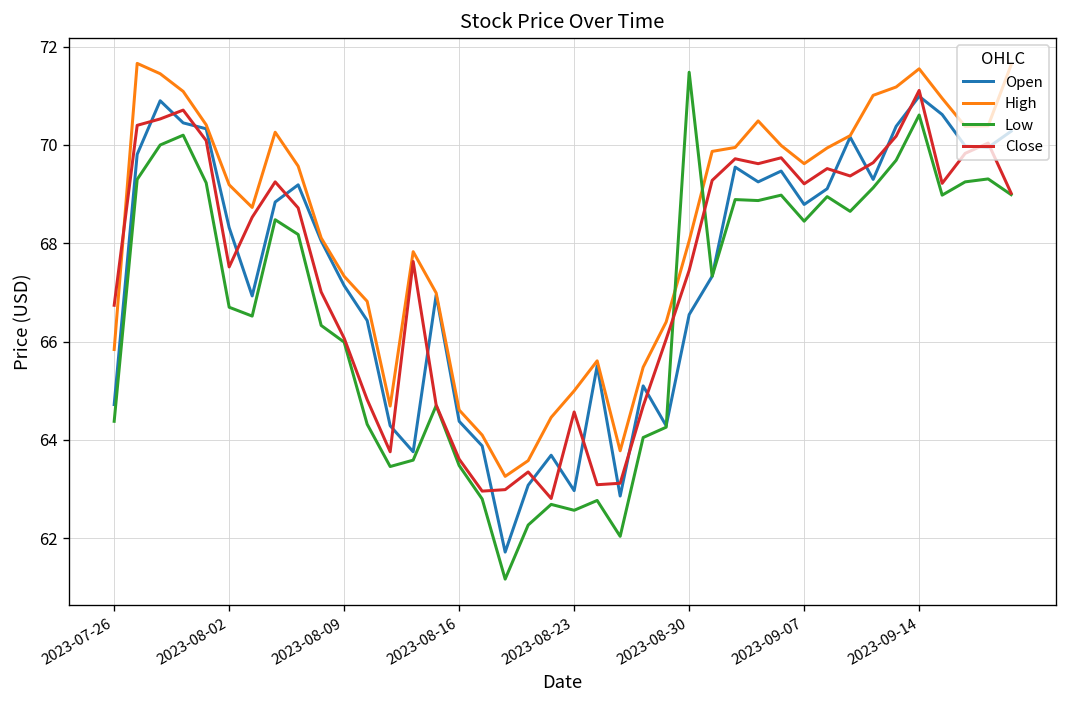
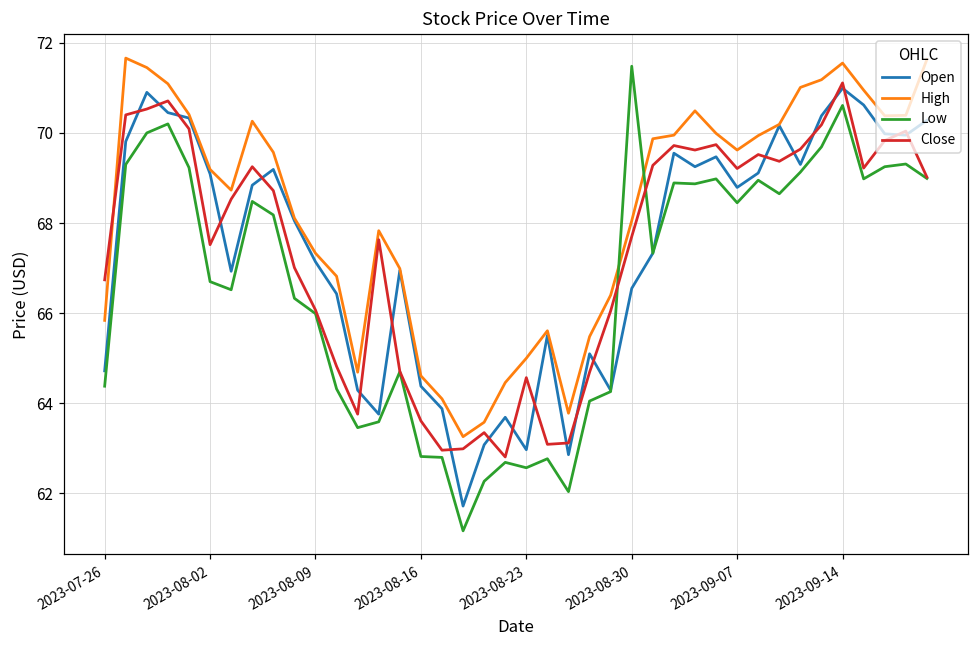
Open, 2023-08-02: 68.3 -> 69.1
Low, 2023-08-16: 63.5 -> 62.8
Close, 2023-08-30: 67.5 -> 67.7
